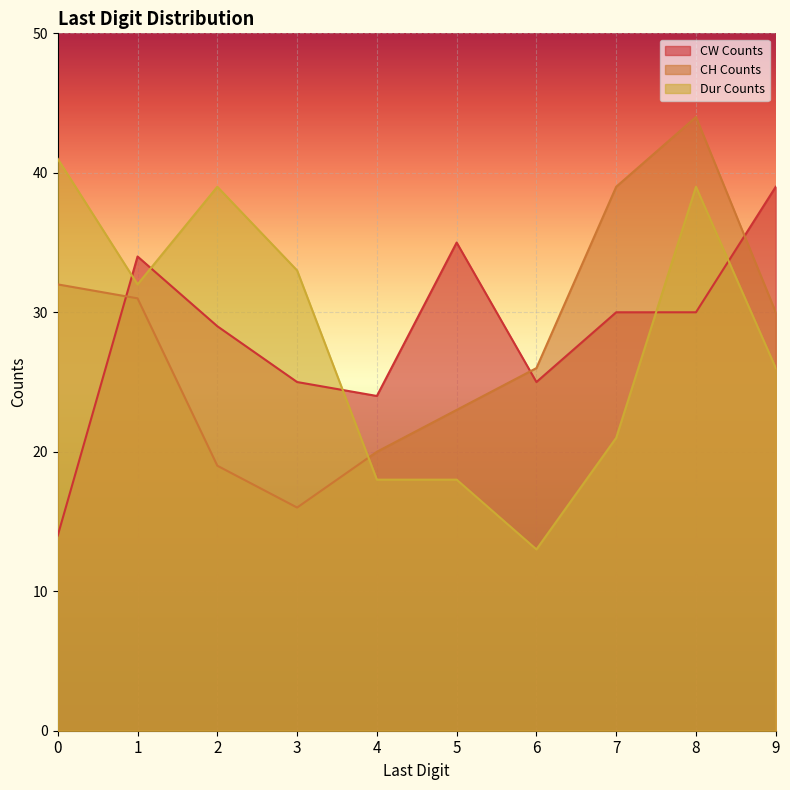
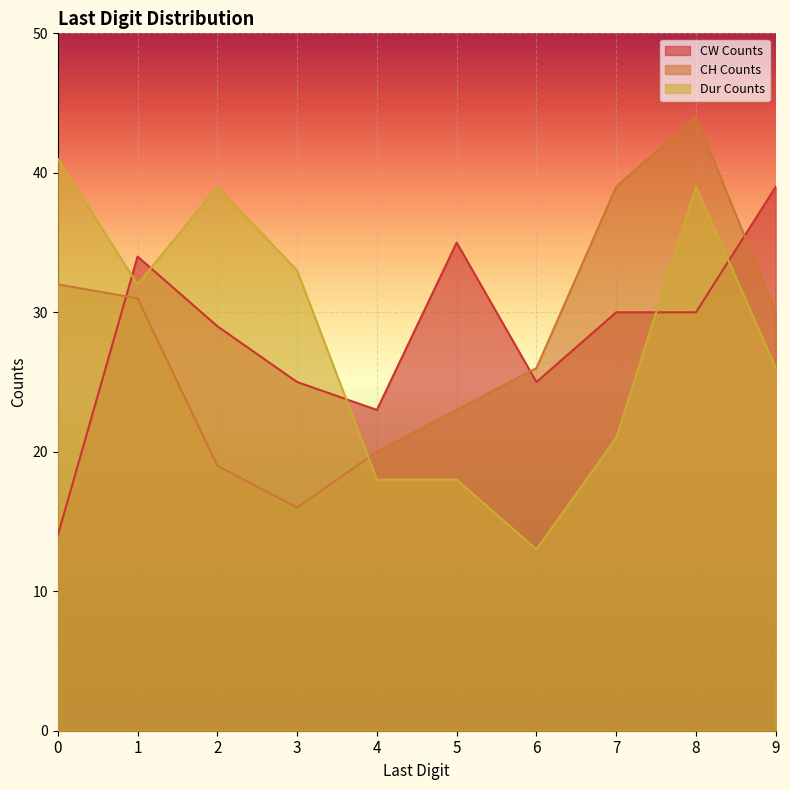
CW Counts, 4: 24 -> 23
